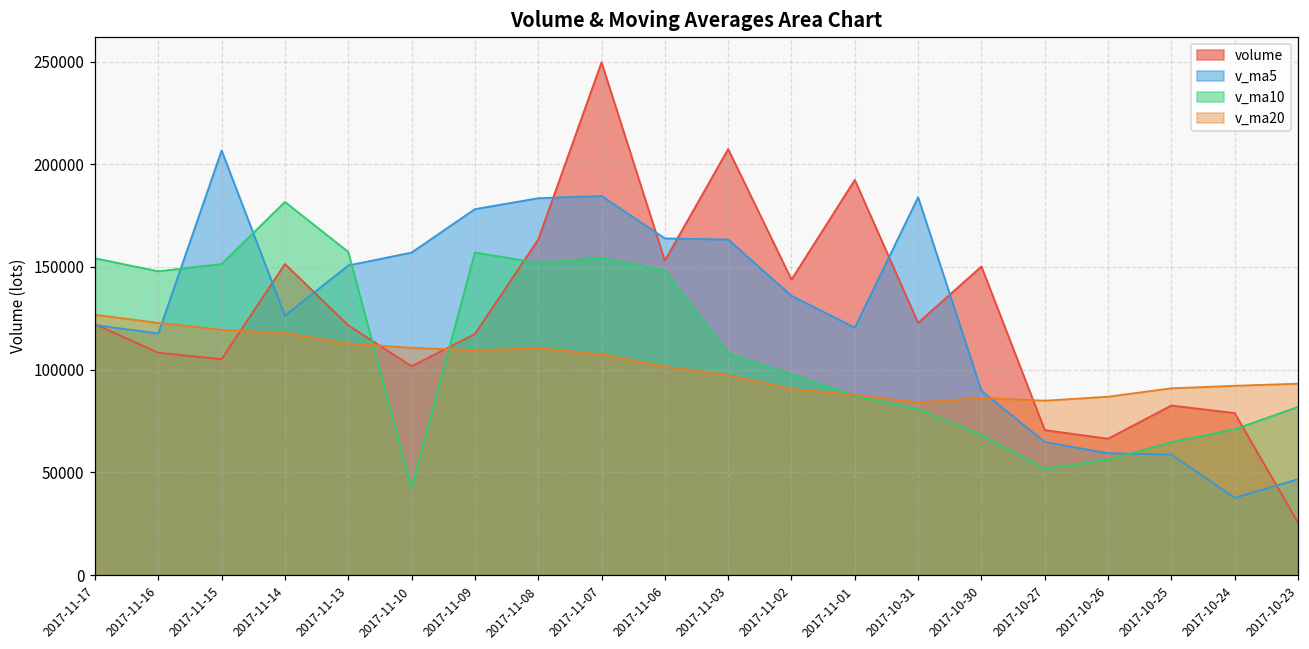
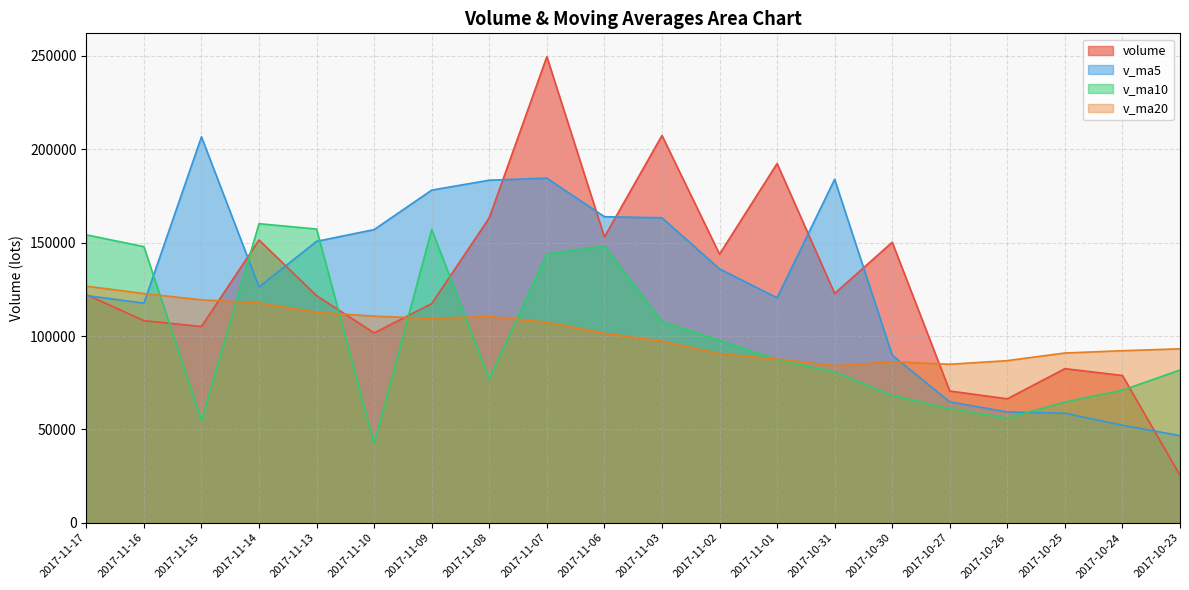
v_ma10, 2017-11-15: 151000 -> 55000
v_ma10, 2017-11-14: 182000 -> 160000
v_ma10, 2017-11-08: 152000 -> 77000
v_ma10, 2017-11-07: 154000 -> 144000
v_ma10, 2017-10-27: 52000 -> 61000
v_ma5, 2017-10-24: 38000 -> 52000
